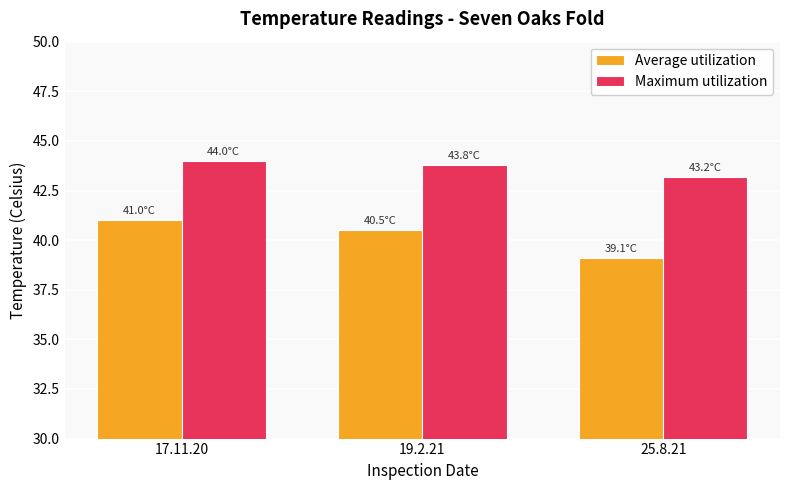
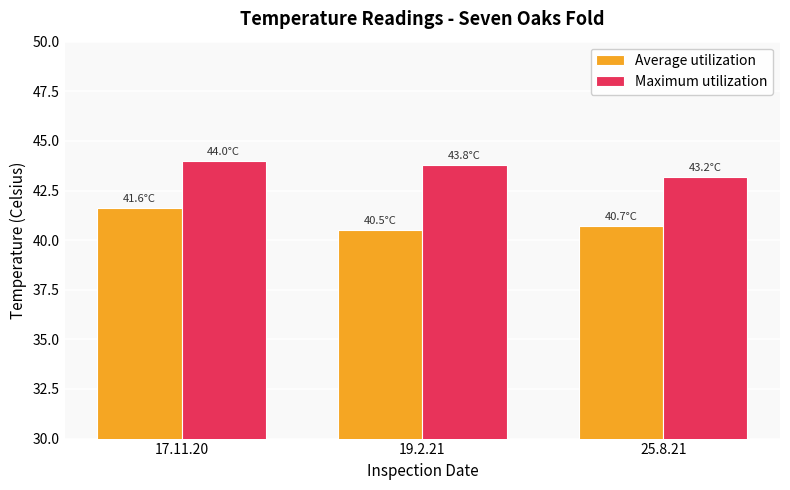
Average utilization, 17.11.20: 41.0°C -> 41.6°C
Average utilization, 25.8.21: 39.1°C -> 40.7°C
